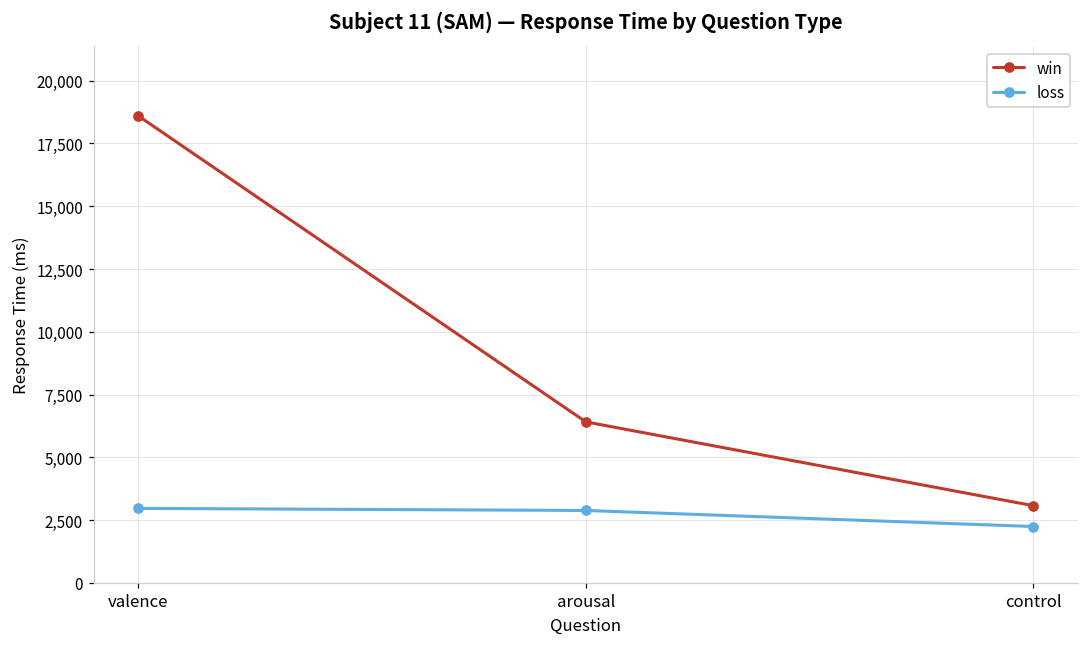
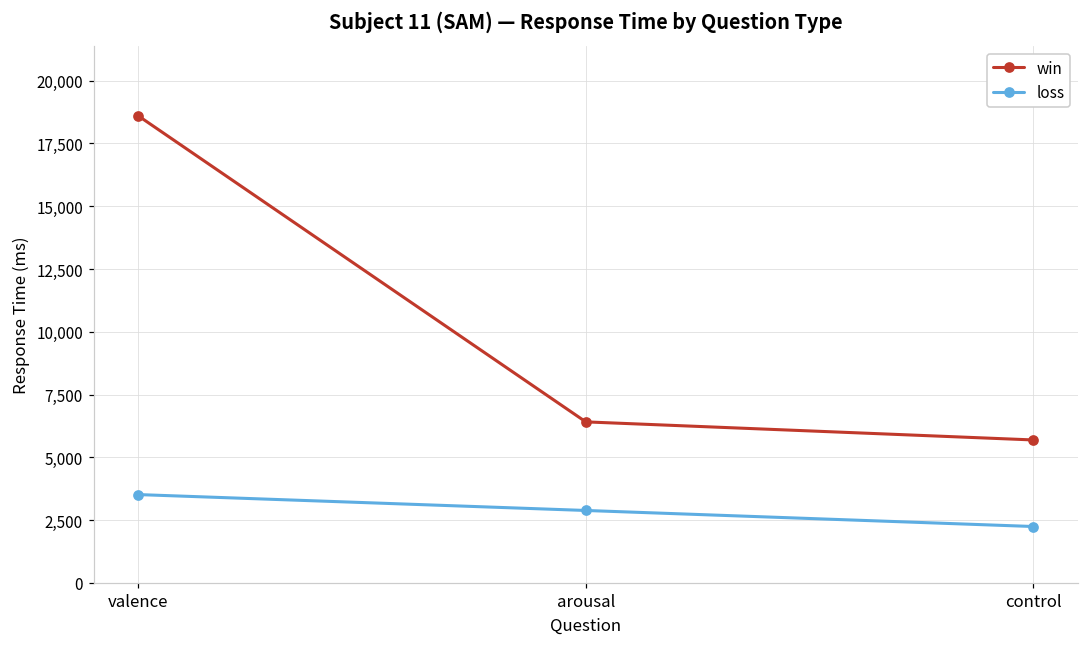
loss, valence: 3,000 -> 3,500
win, control: 3,100 -> 5,700
